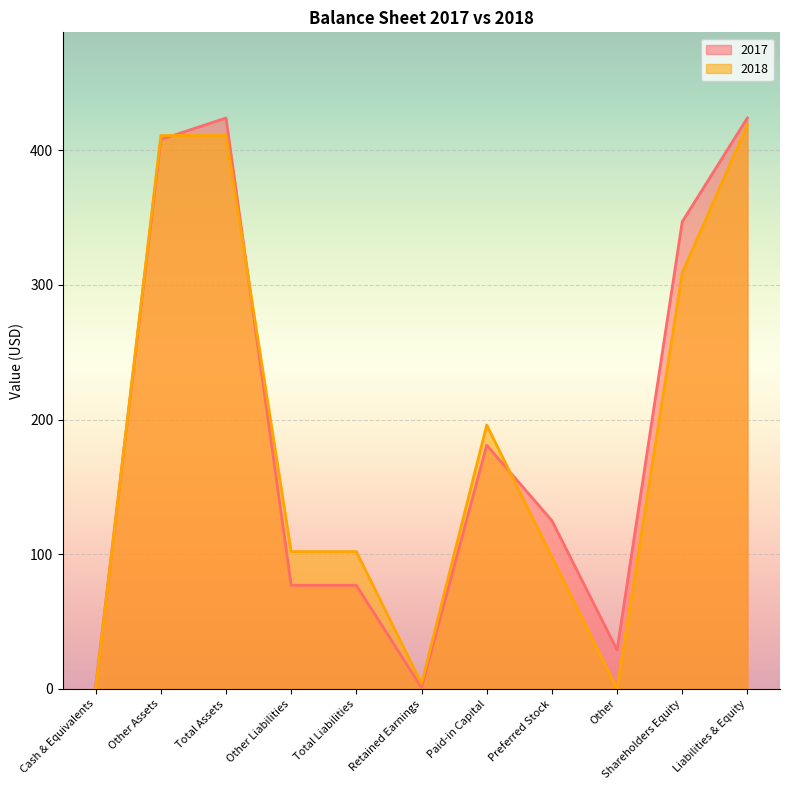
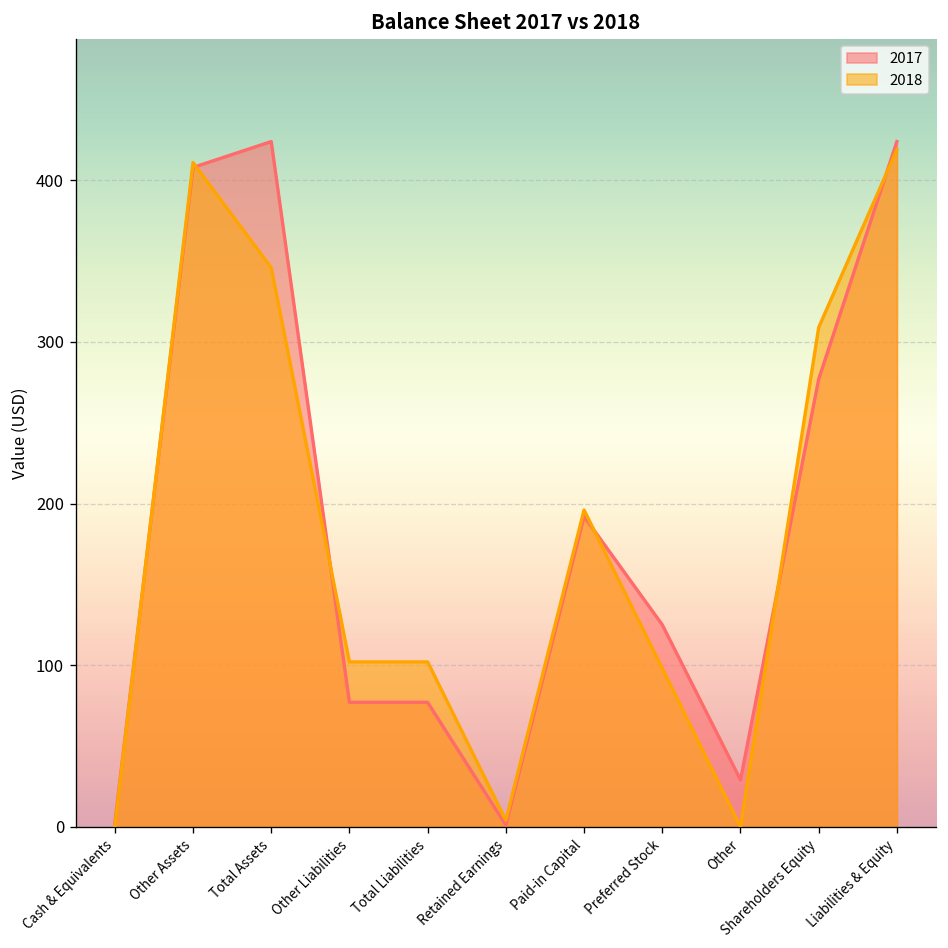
2018, Total Assets: 411 -> 346
2017, Paid-in Capital: 181 -> 192
2017, Shareholders Equity: 347 -> 277
